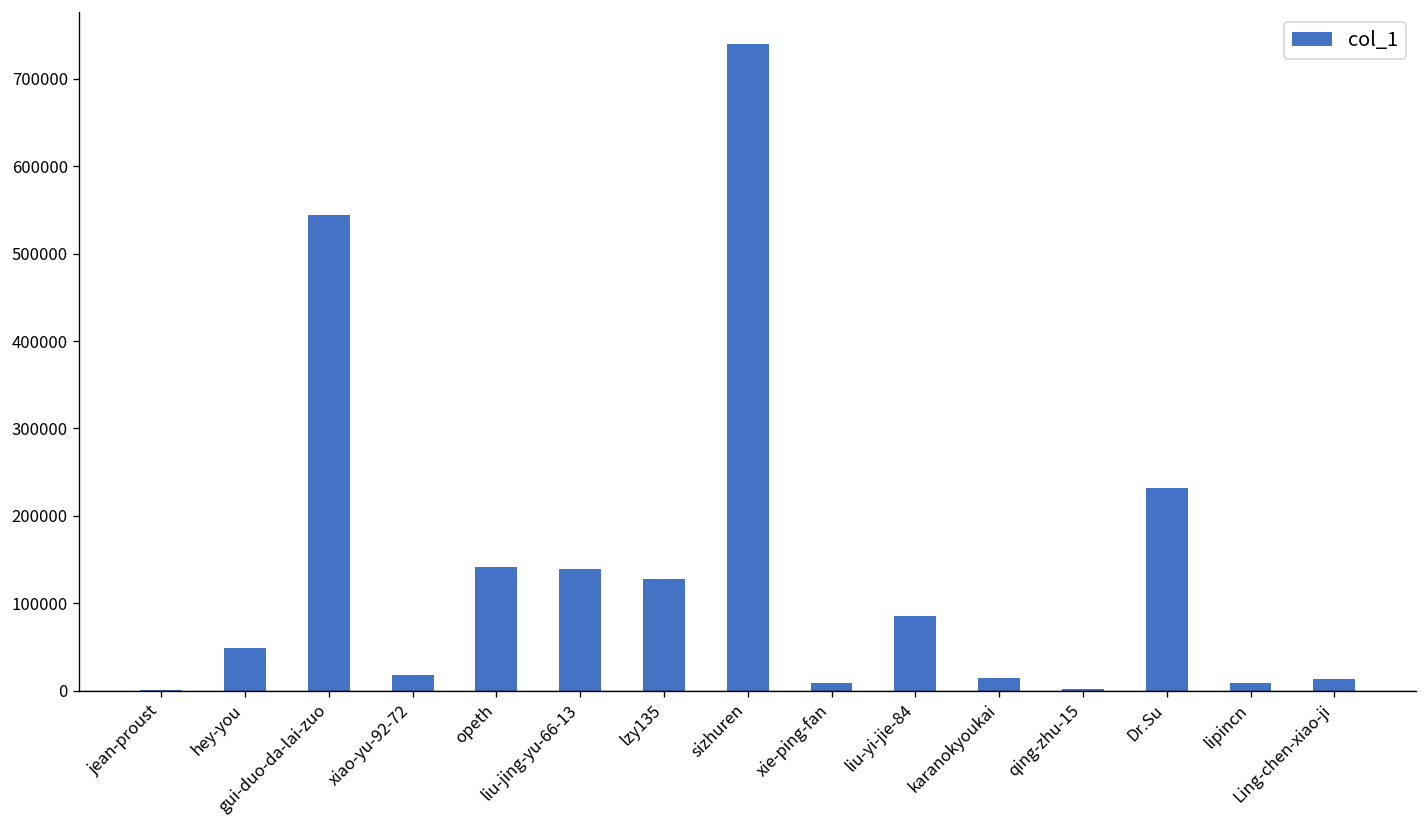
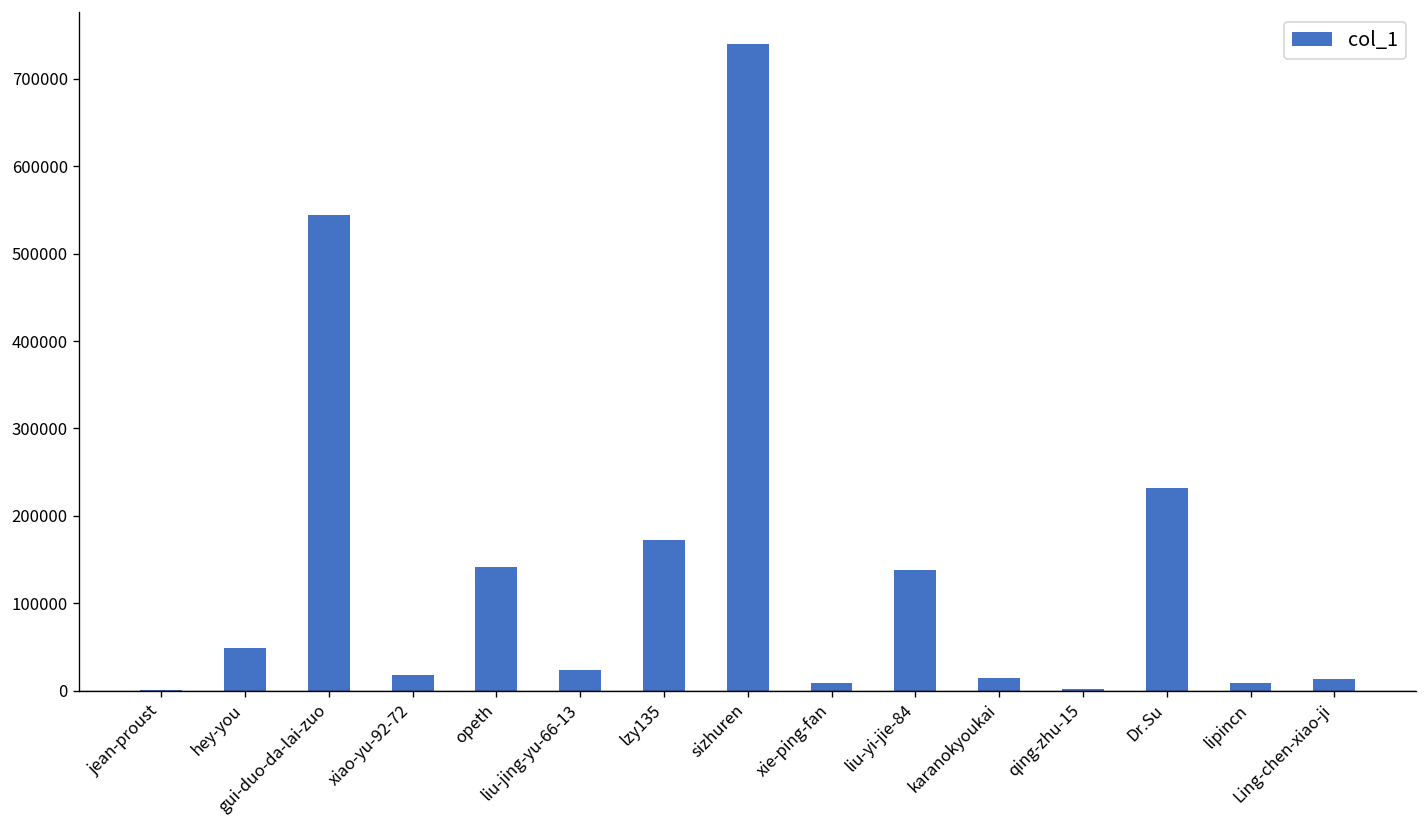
liu-jing-yu-66-13: 140000 -> 20000
lzy135: 130000 -> 170000
liu-yi-jie-84: 90000 -> 140000
